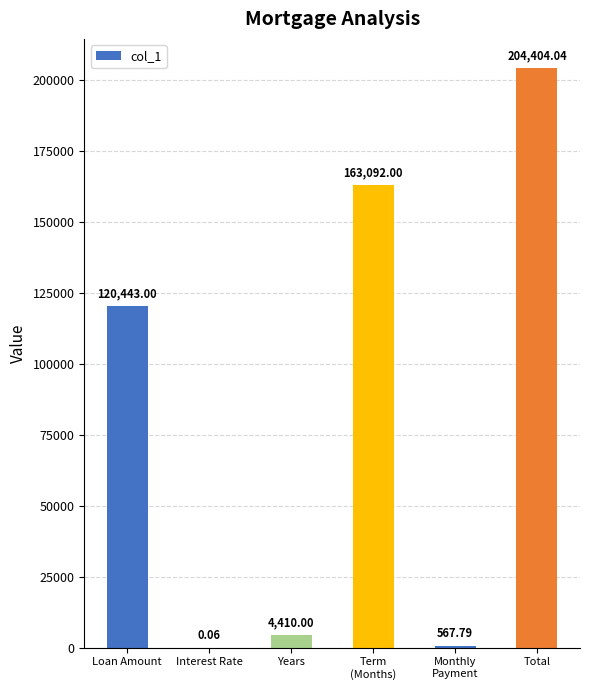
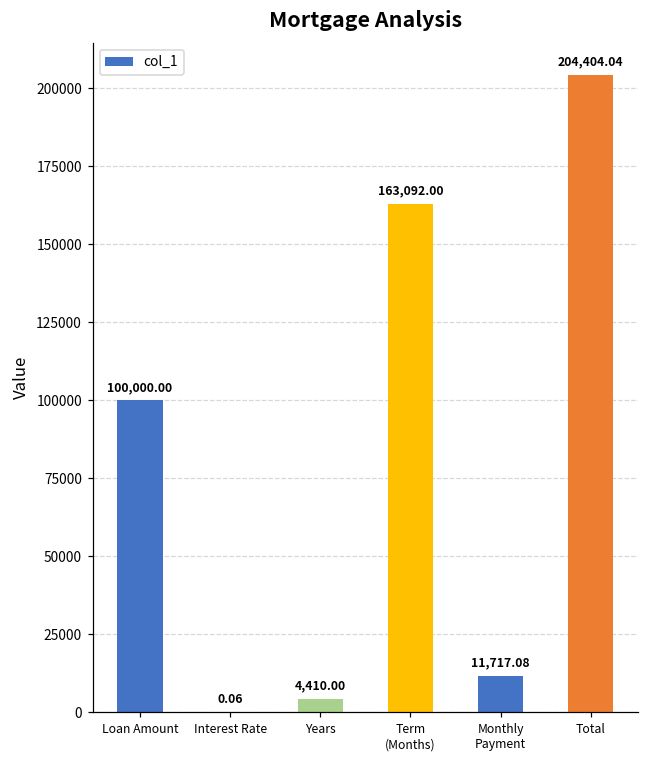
Loan Amount: 120,443.00 -> 100,000.00
Monthly Payment: 567.79 -> 11,717.08
